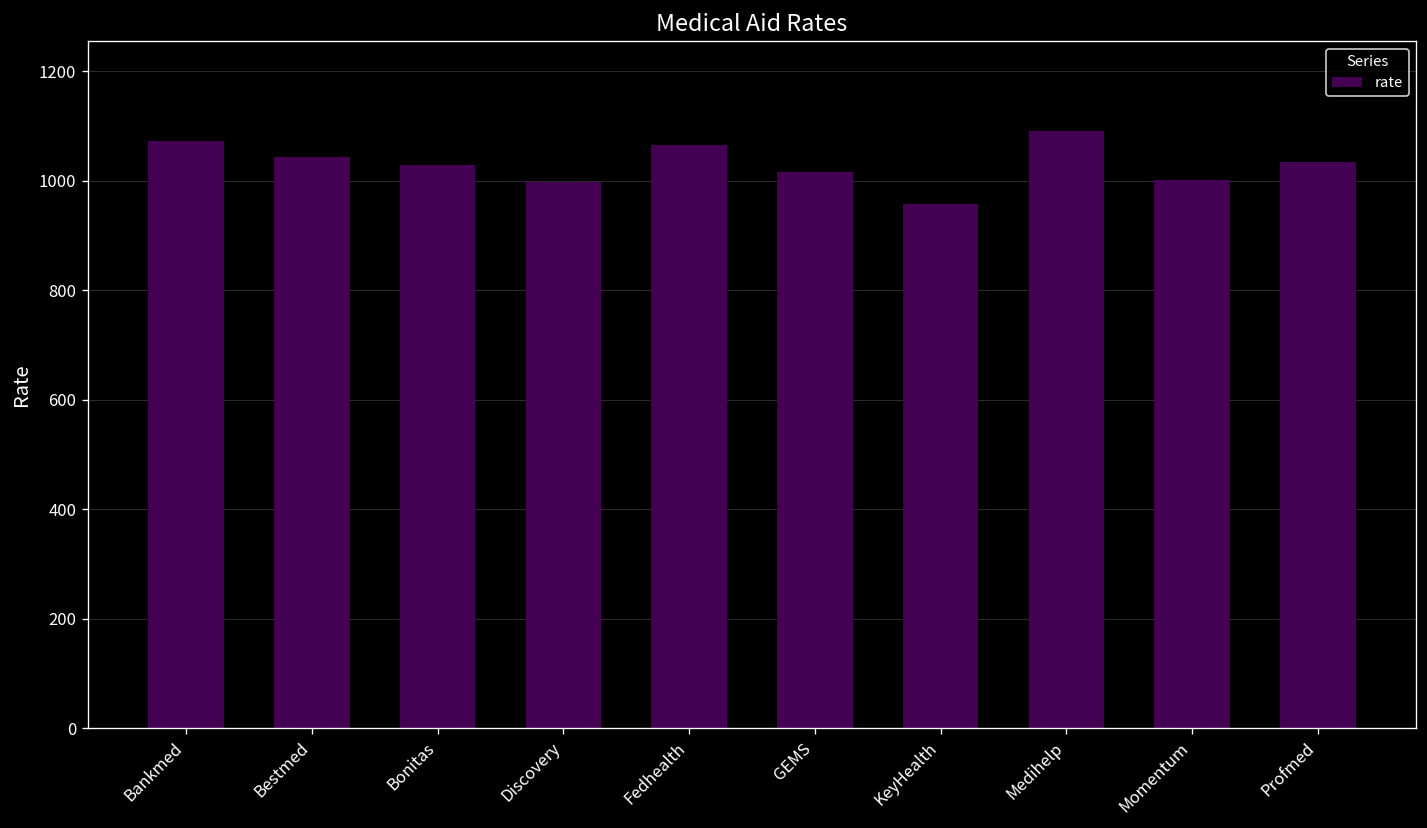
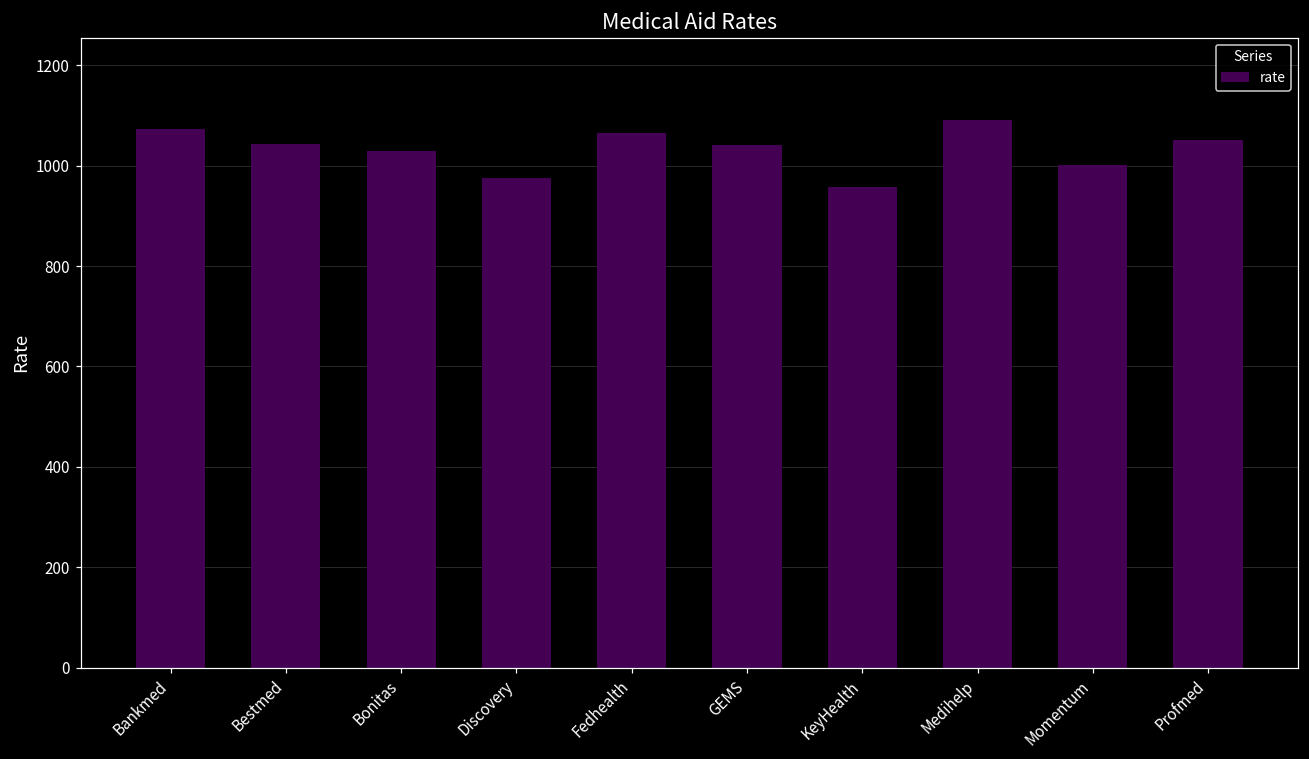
Discovery: 1000 -> 980
GEMS: 1020 -> 1040
Profmed: 1030 -> 1050
